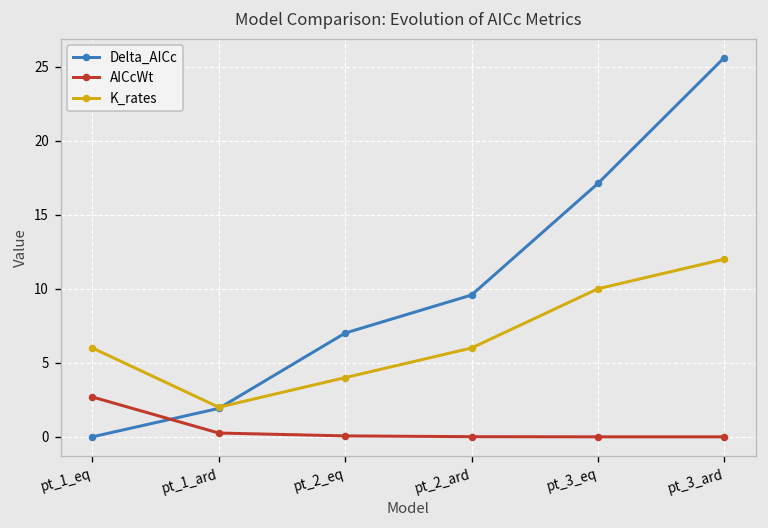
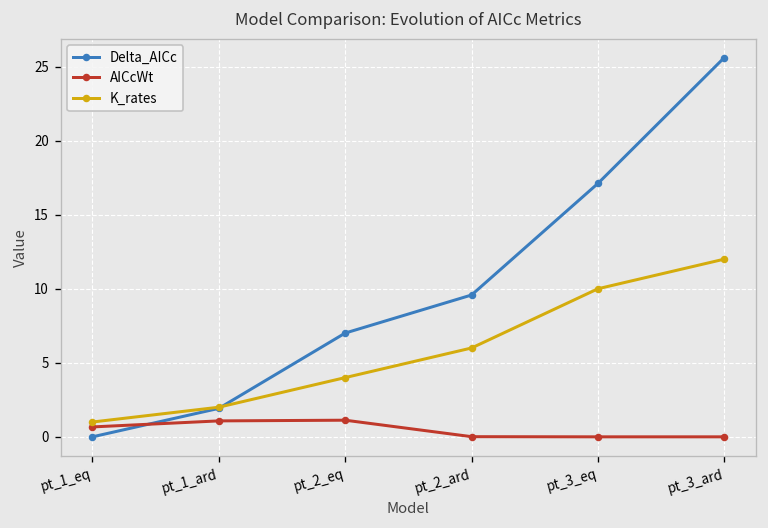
AICcWt, pt_1_eq: 2.7 -> 0.7
K_rates, pt_1_eq: 6 -> 1
AICcWt, pt_1_ard: 0.3 -> 1.1
AICcWt, pt_2_eq: 0.1 -> 1.1
